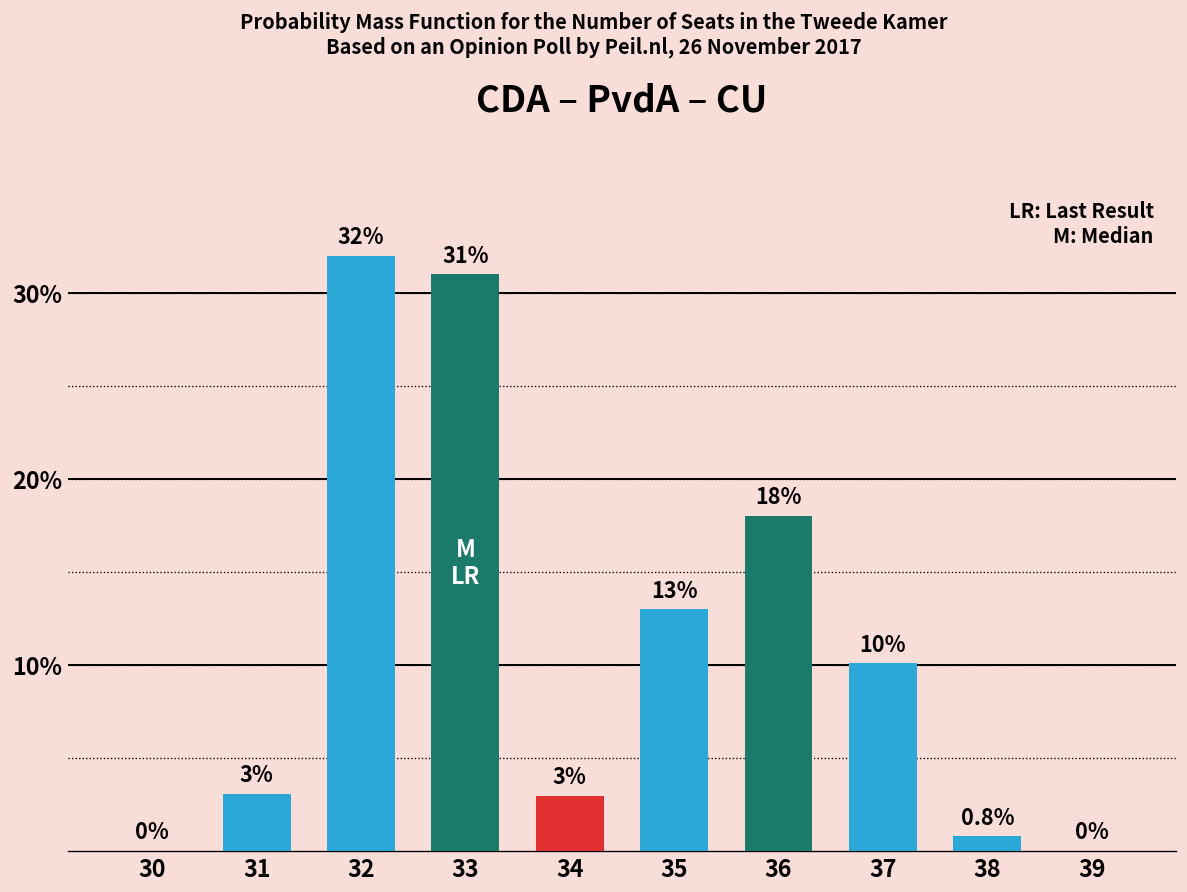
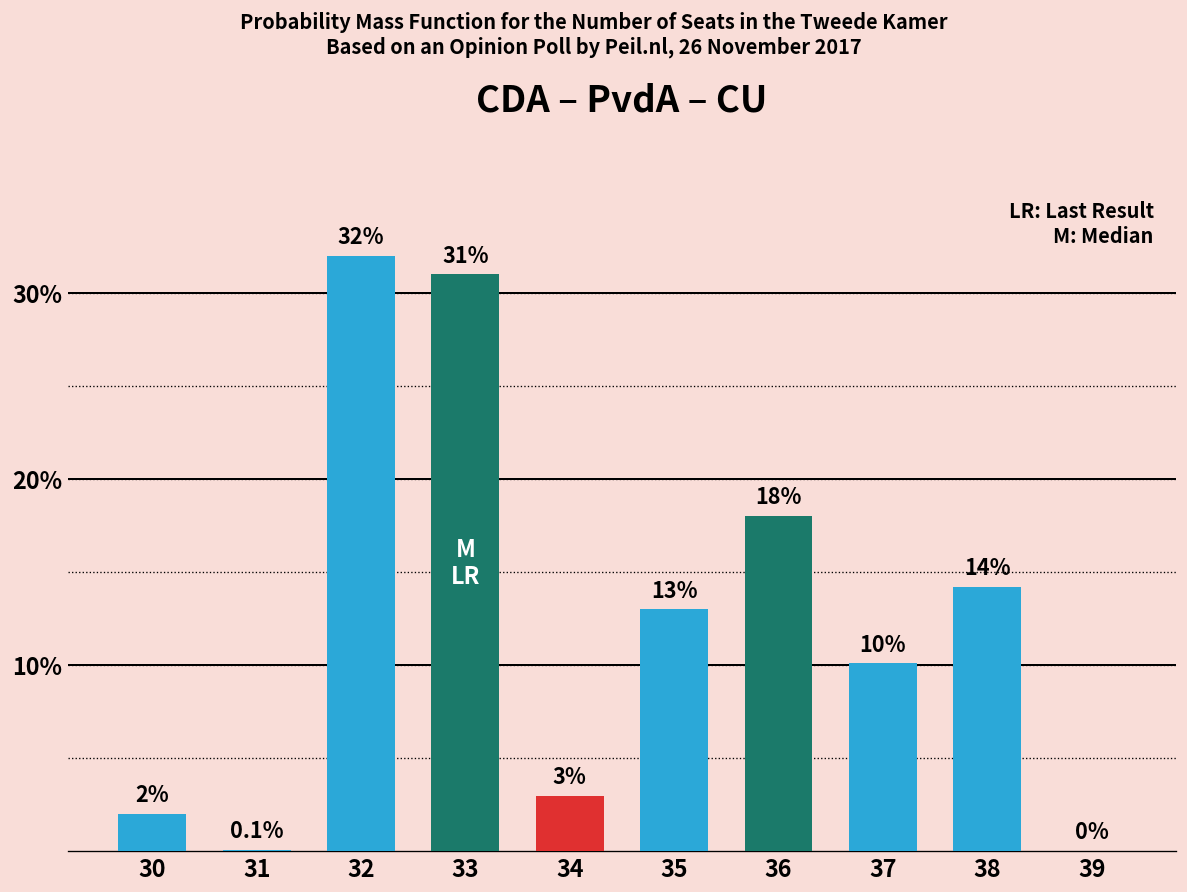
30: 0% -> 2%
31: 3% -> 0.1%
38: 0.8% -> 14%
